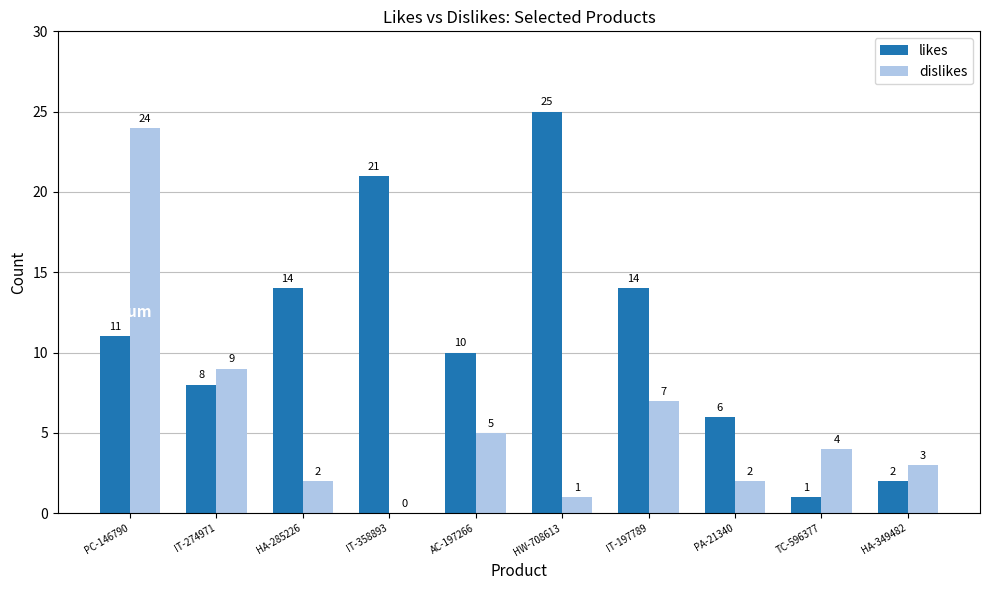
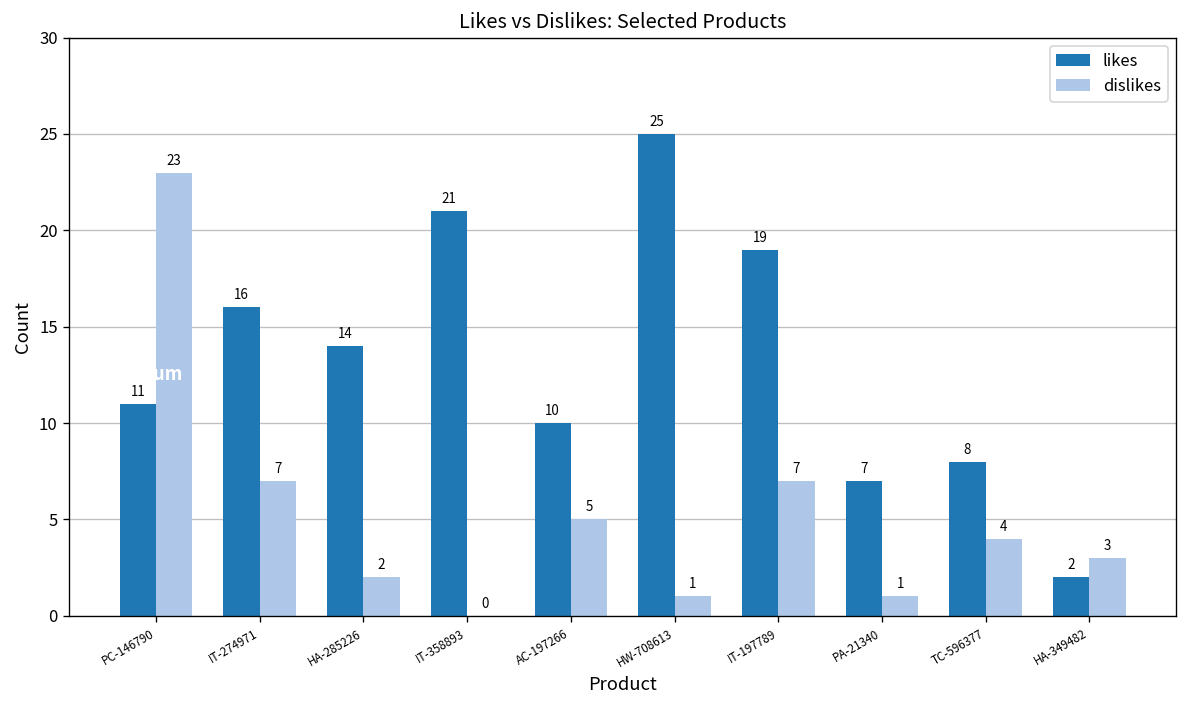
dislikes, PC-146790: 24 -> 23
likes, IT-274971: 8 -> 16
dislikes, IT-274971: 9 -> 7
likes, IT-197789: 14 -> 19
likes, PA-21340: 6 -> 7
dislikes, PA-21340: 2 -> 1
likes, TC-596377: 1 -> 8
